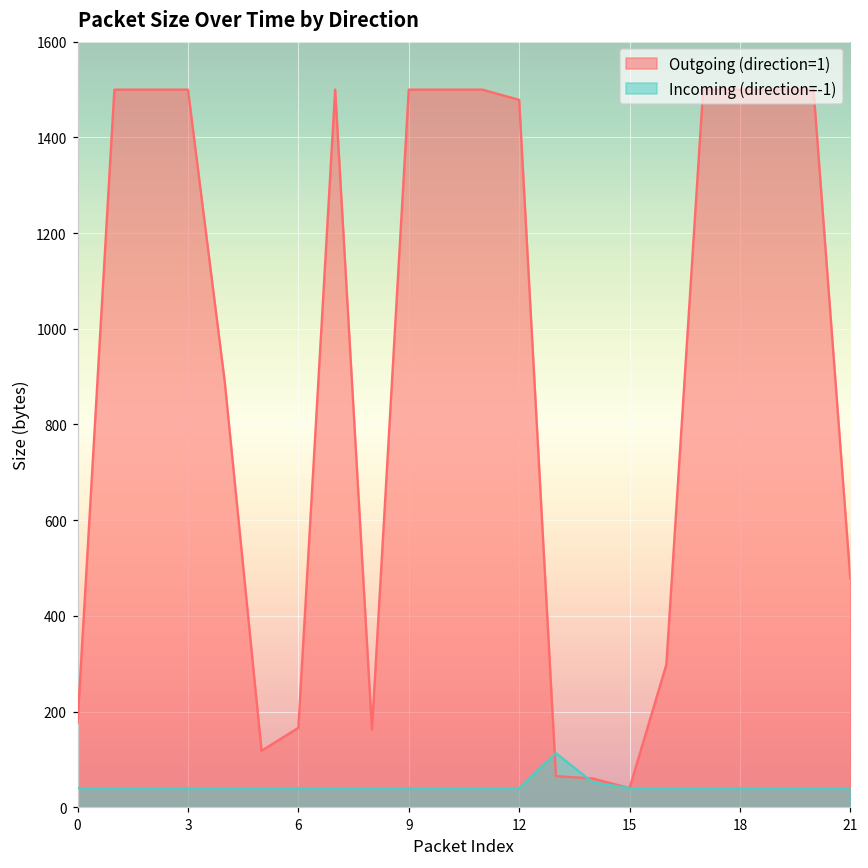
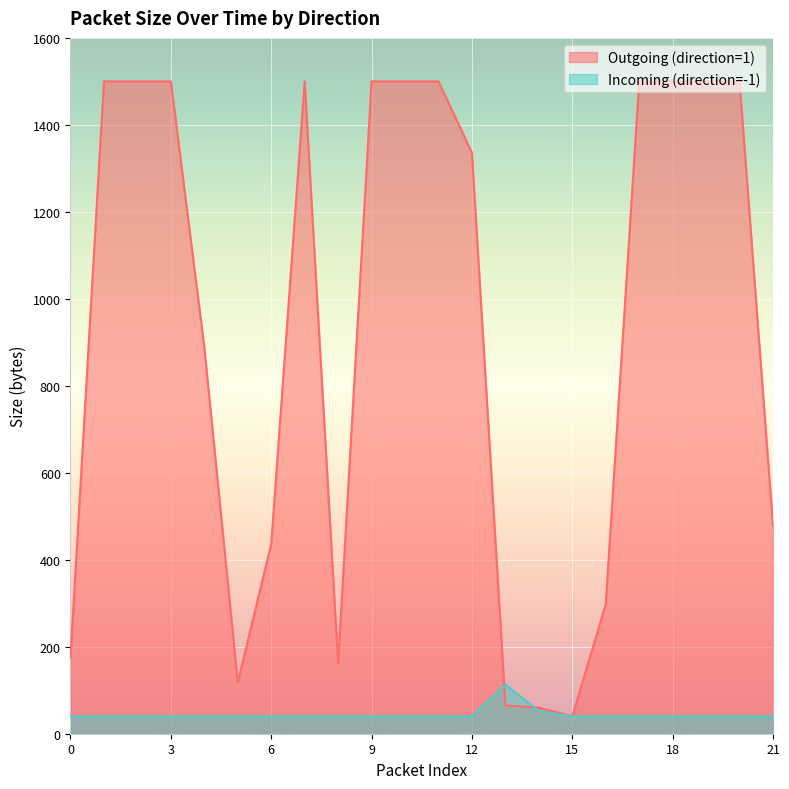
Outgoing (direction=1), 6: 170 -> 440
Outgoing (direction=1), 12: 1480 -> 1340
